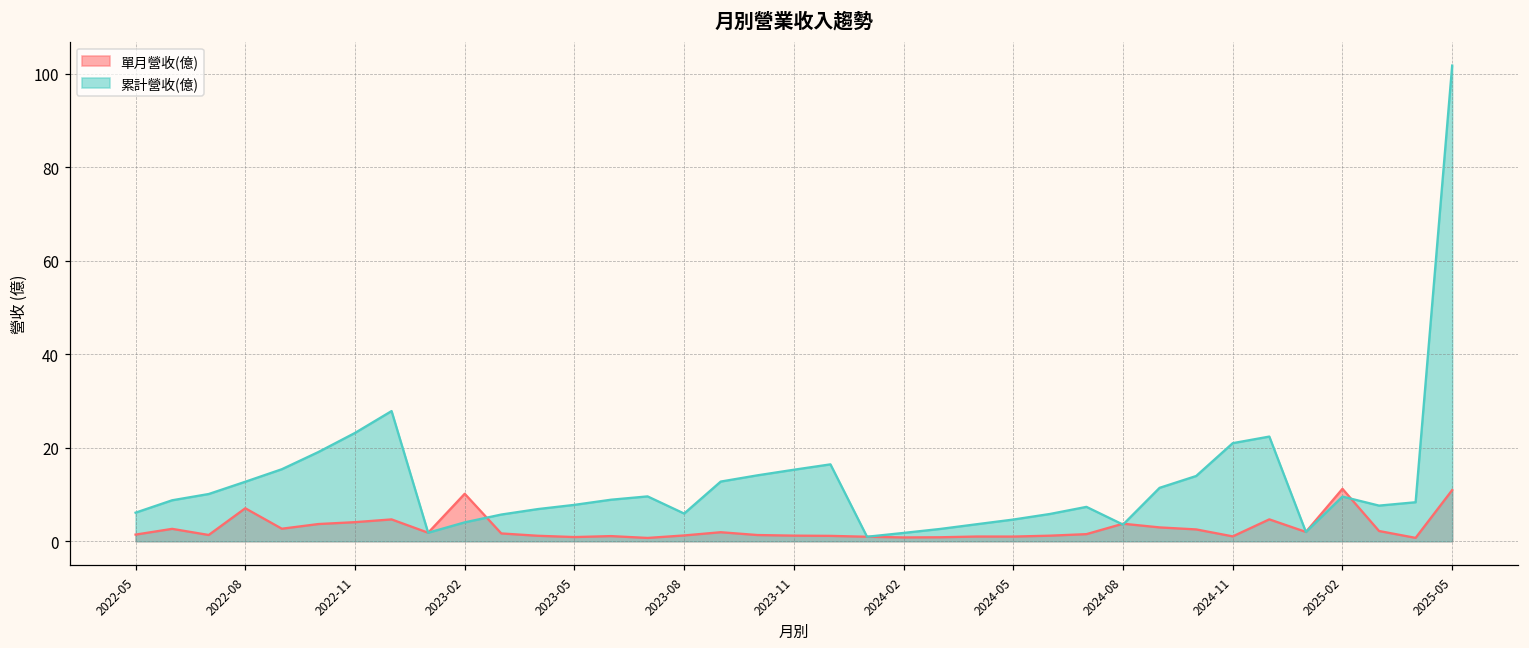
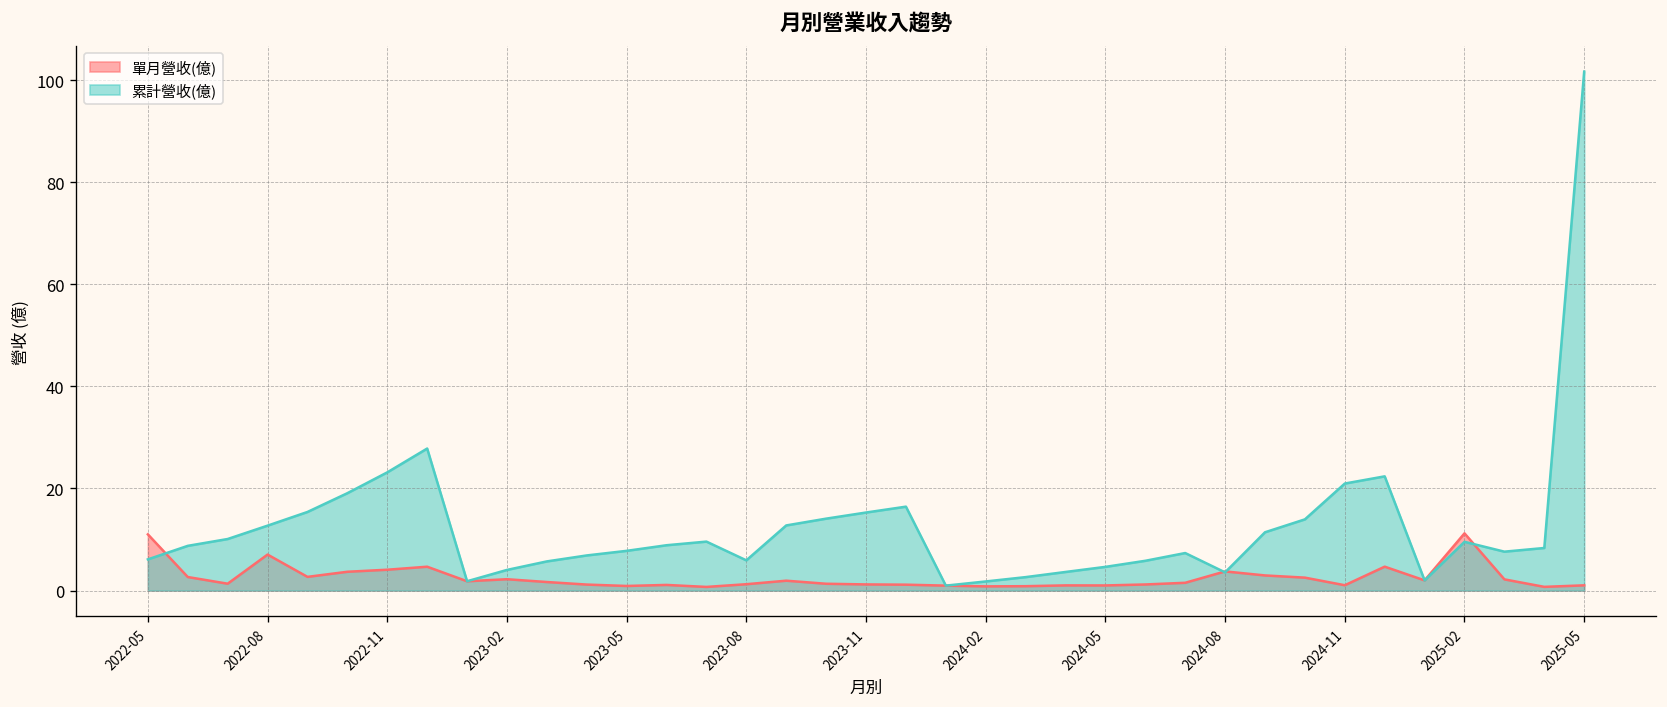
單月營收(億), 2022-05: 1 -> 11
單月營收(億), 2023-02: 10 -> 2
單月營收(億), 2025-05: 11 -> 1
